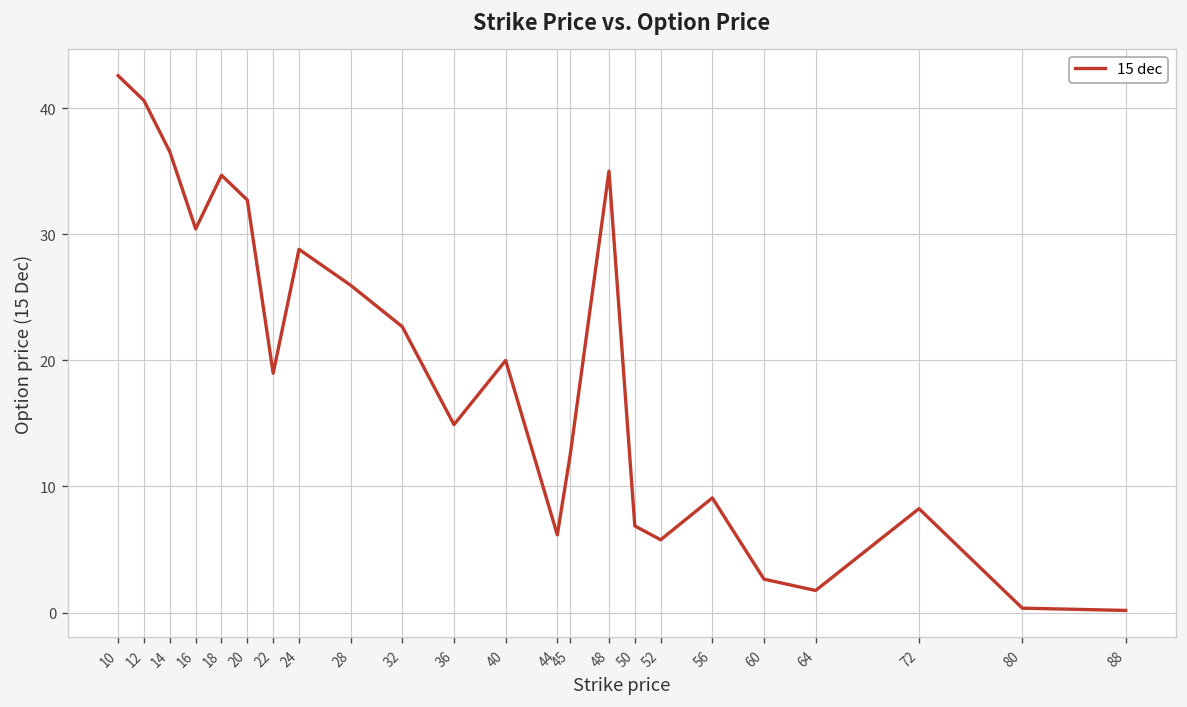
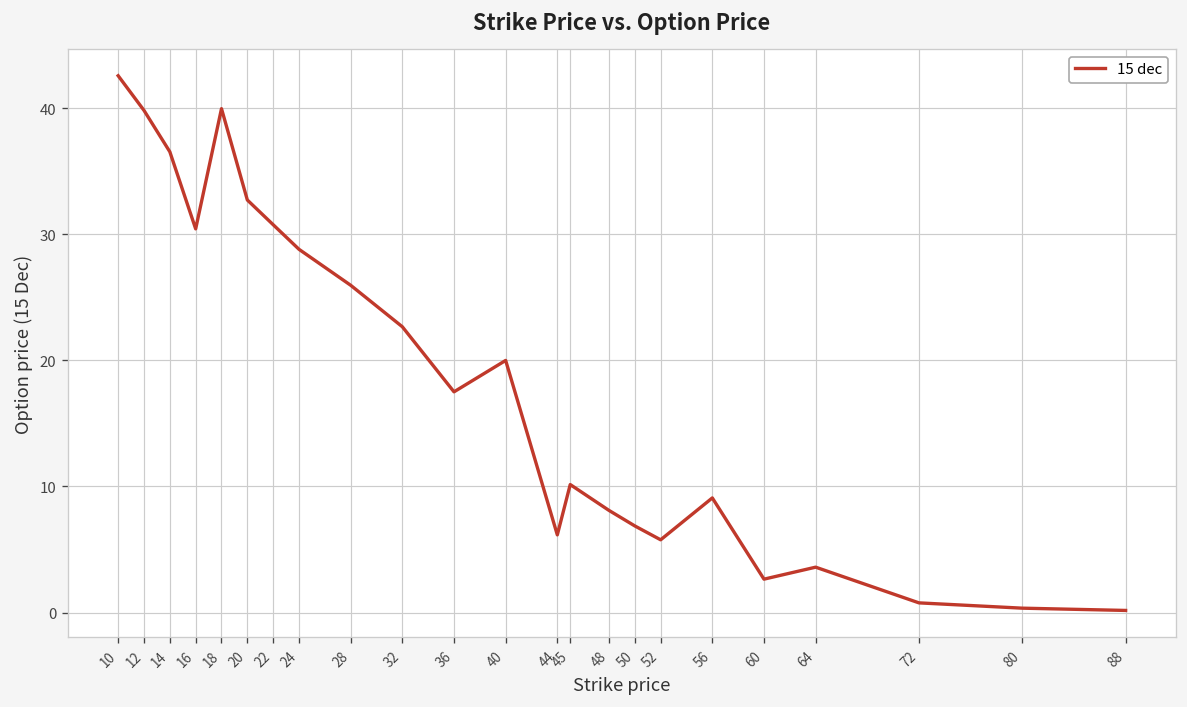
12: 40.6 -> 39.8
18: 34.7 -> 40.0
22: 19.0 -> 30.8
36: 14.9 -> 17.5
45: 12.5 -> 10.2
48: 35.0 -> 8.1
64: 1.8 -> 3.6
72: 8.2 -> 0.8
